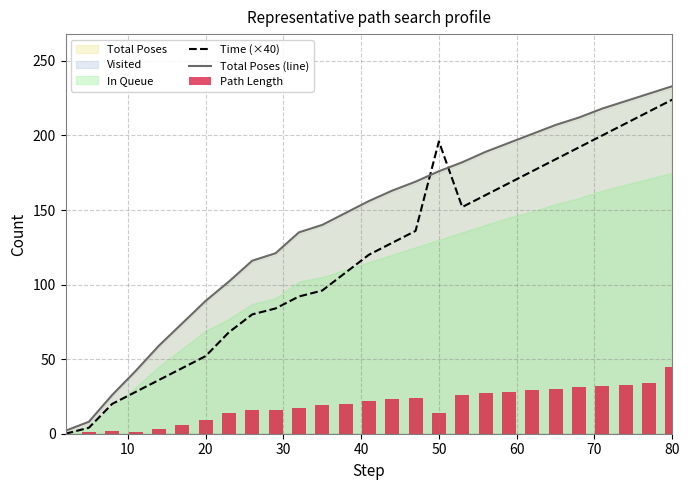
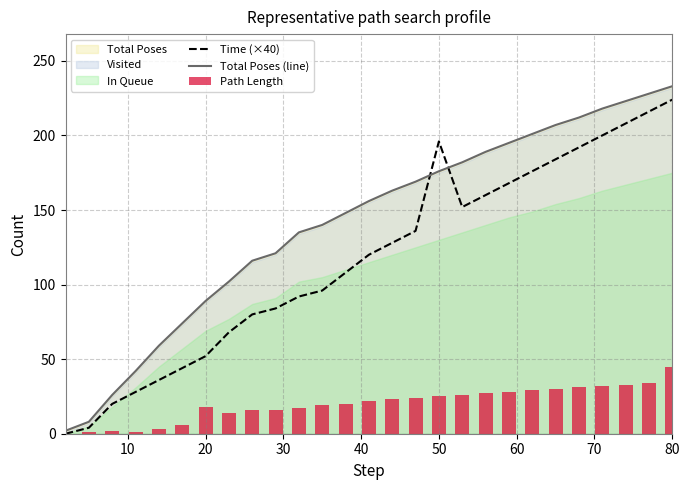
Path Length, 20: 9 -> 18
Path Length, 50: 14 -> 25
